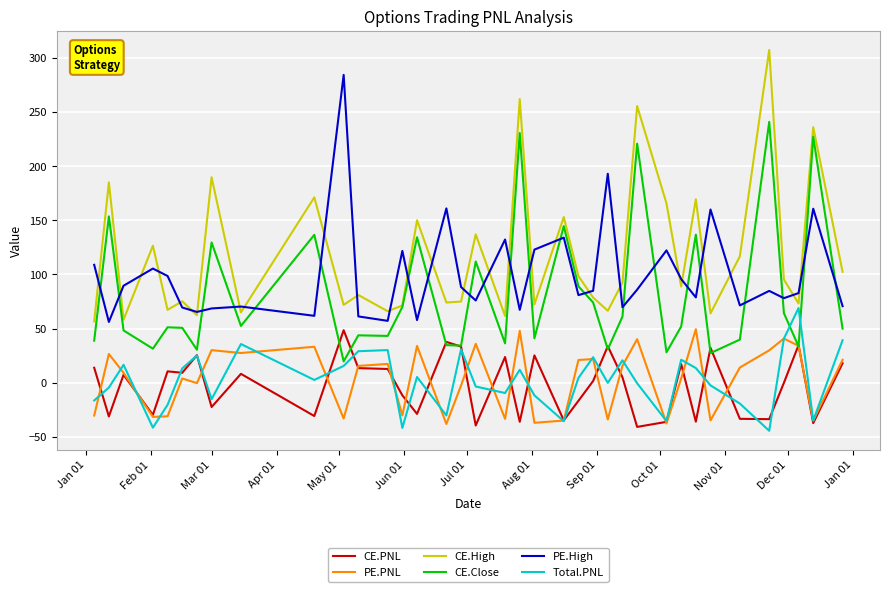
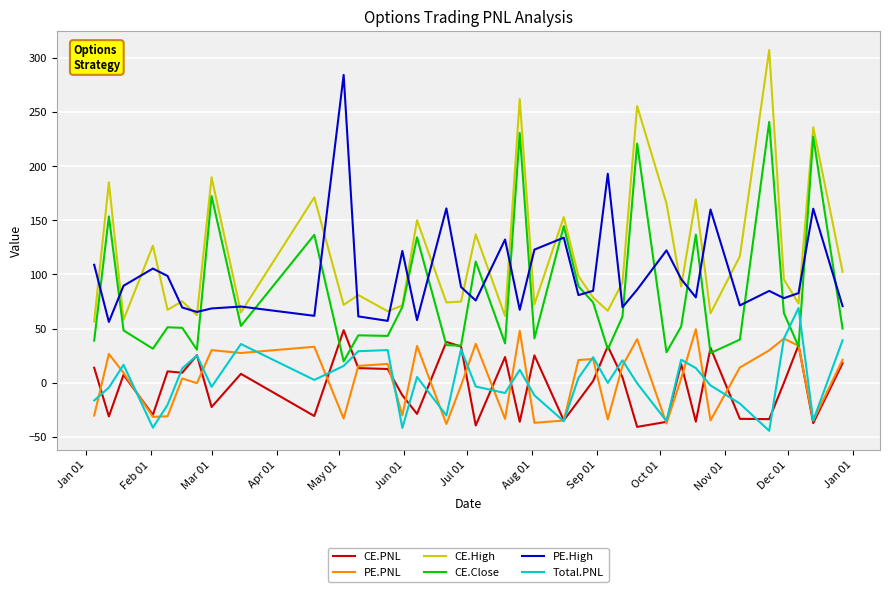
CE.Close, Mar 01: 130 -> 172
Total.PNL, Mar 01: -15 -> -4
